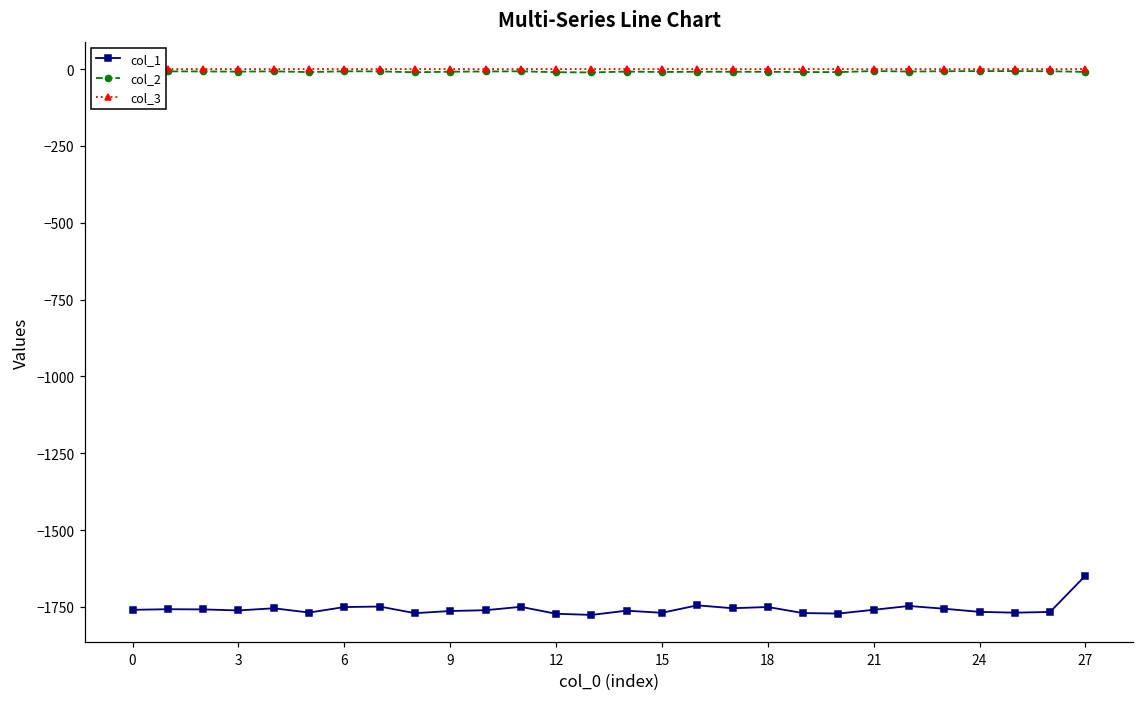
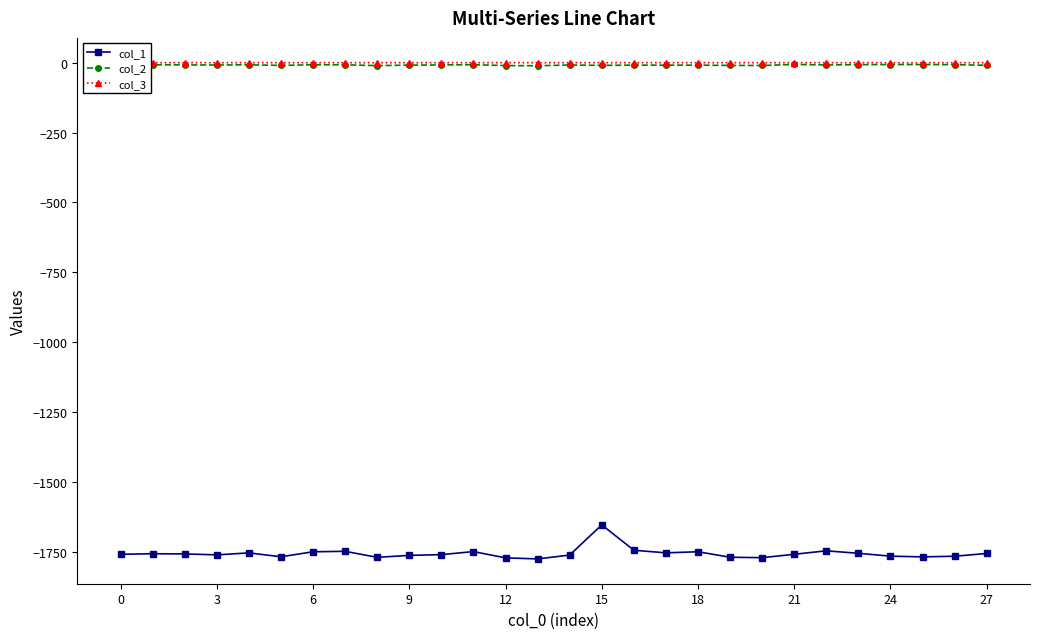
col_1, 15: -1770 -> -1650
col_1, 27: -1650 -> -1760
